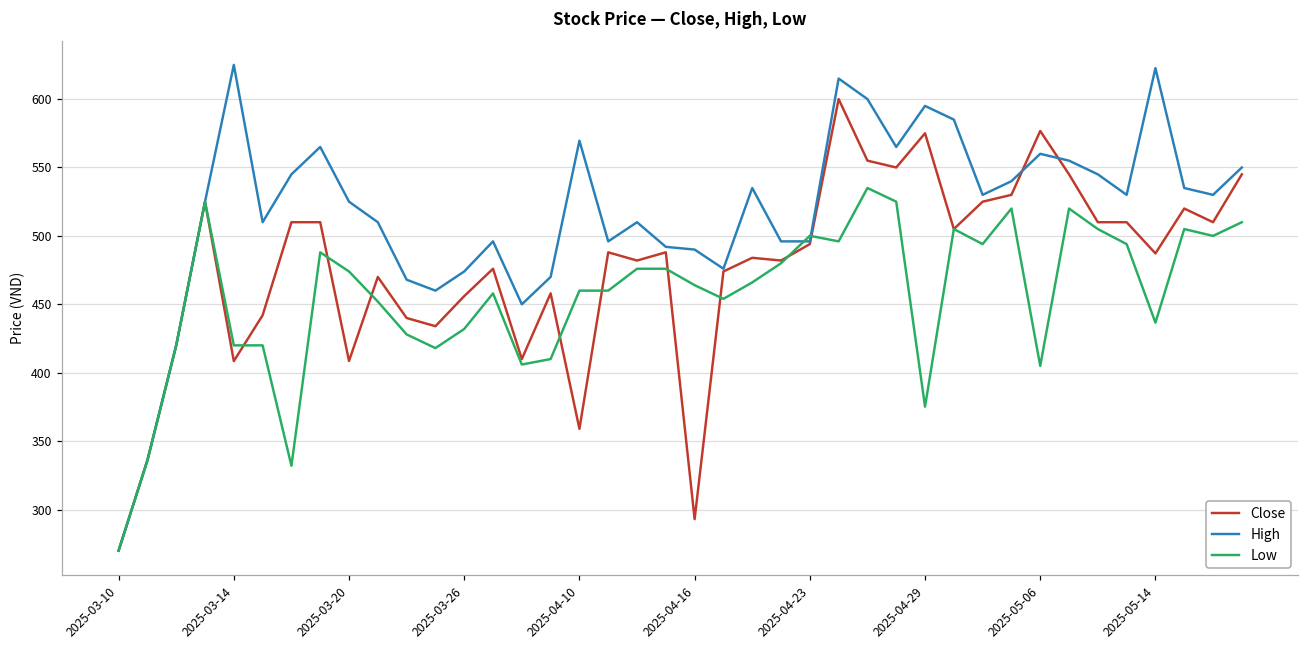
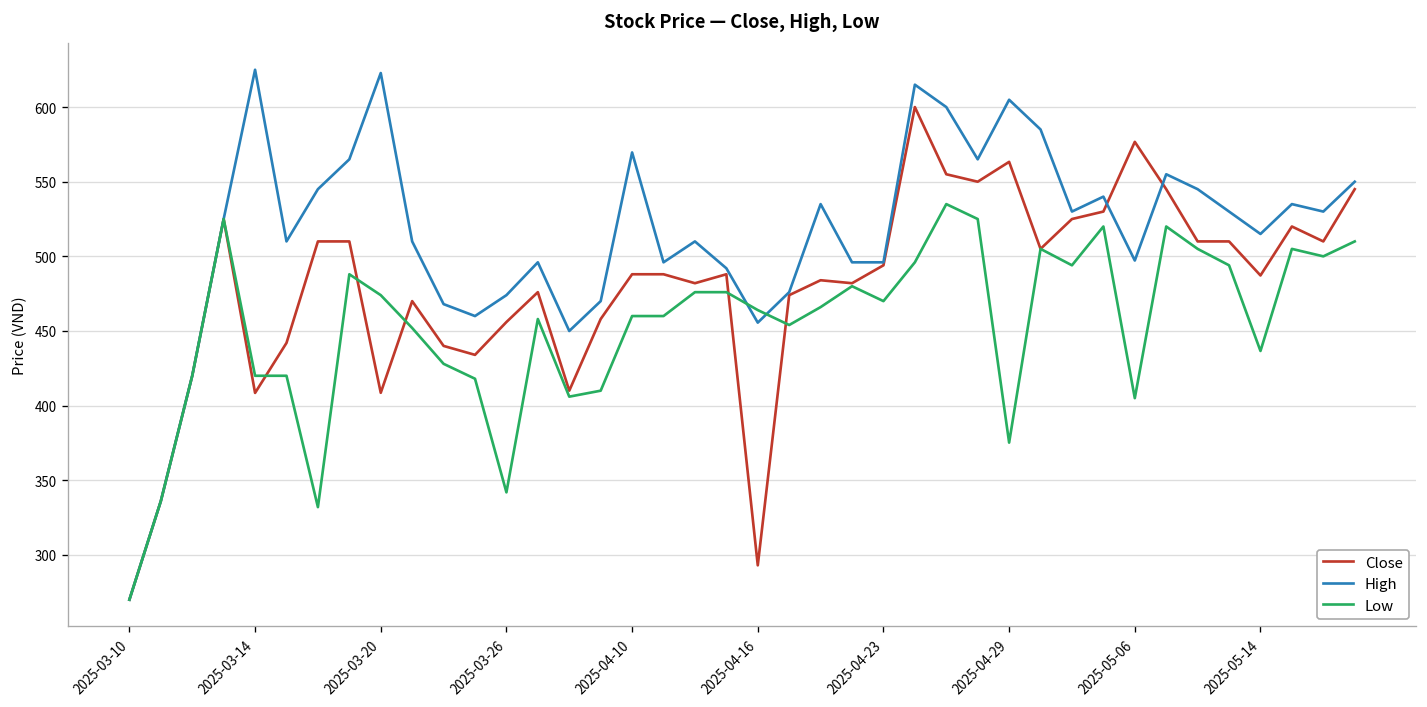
High, 2025-03-20: 525 -> 623
Low, 2025-03-26: 432 -> 342
Close, 2025-04-10: 359 -> 488
High, 2025-04-16: 490 -> 456
Low, 2025-04-23: 500 -> 470
Close, 2025-04-29: 575 -> 563
High, 2025-04-29: 595 -> 605
High, 2025-05-06: 560 -> 497
High, 2025-05-14: 623 -> 515
